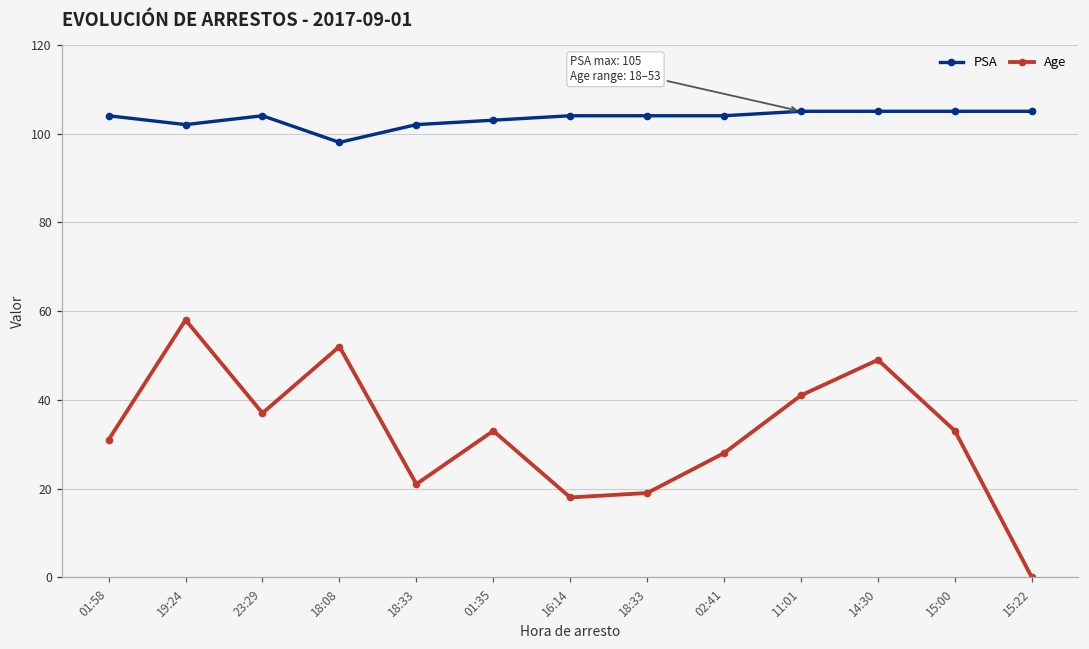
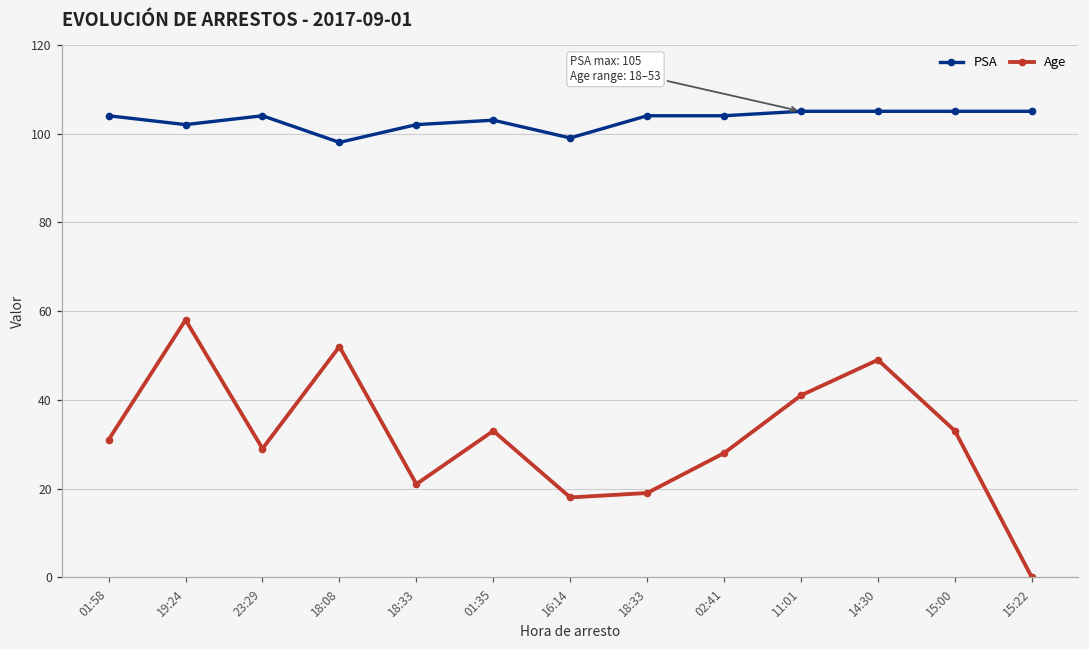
Age, 23:29: 37 -> 29
PSA, 16:14: 104 -> 99
